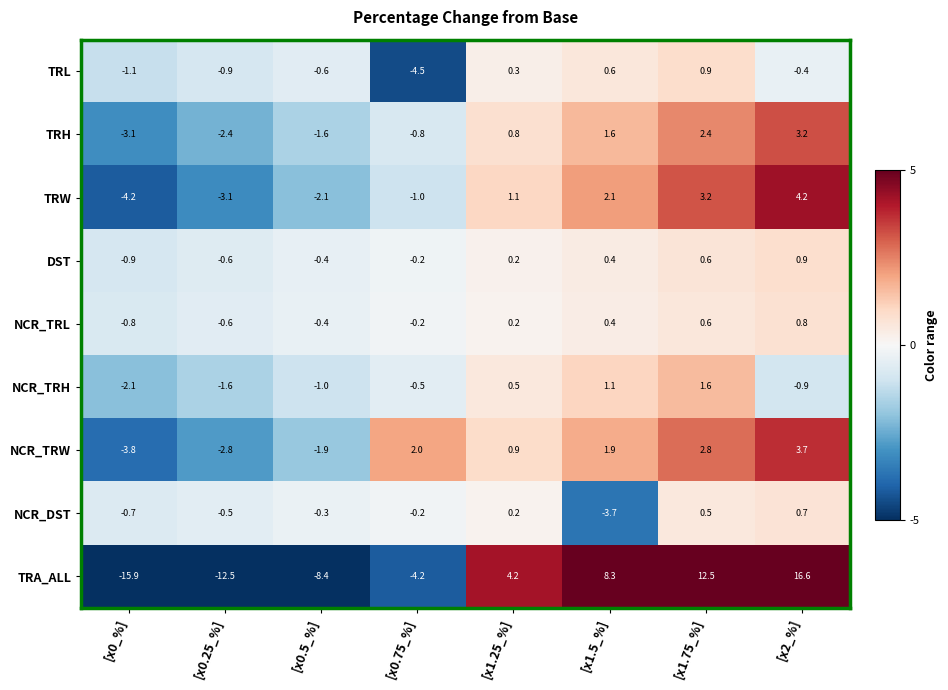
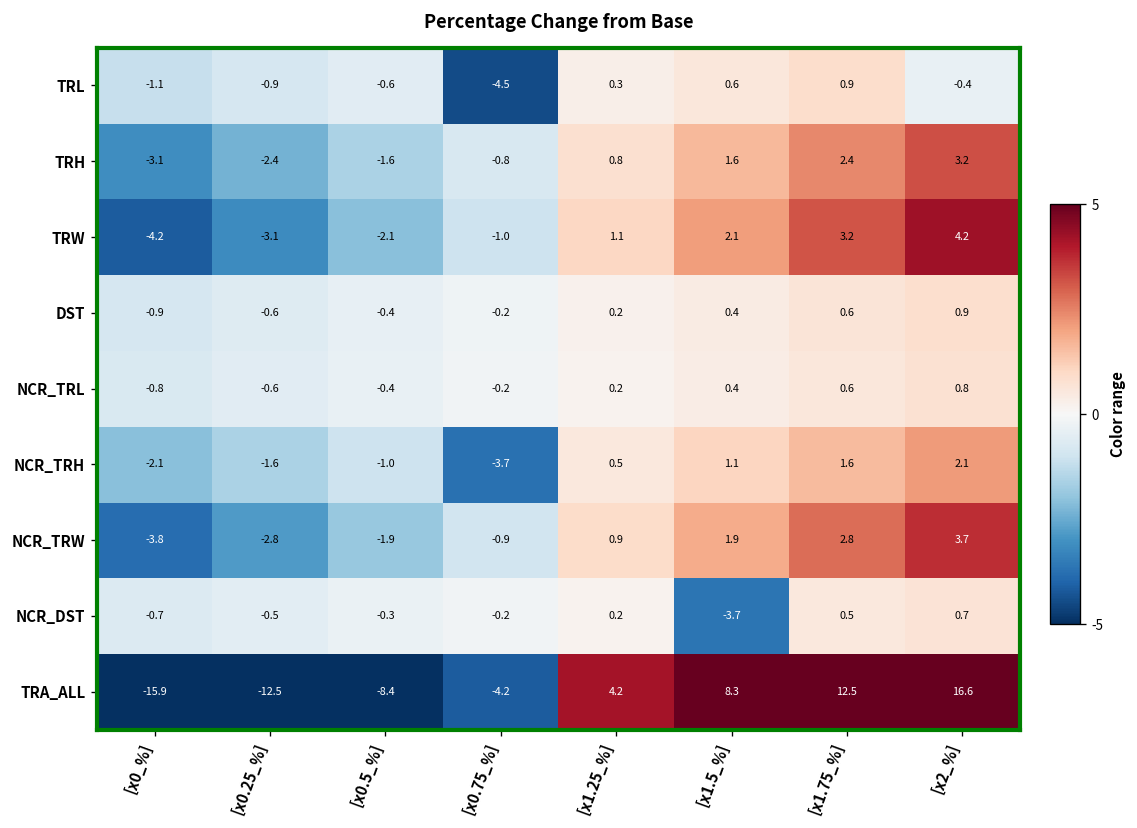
NCR_TRH, [x0.75_%]: -0.5 -> -3.7
NCR_TRH, [x2_%]: -0.9 -> 2.1
NCR_TRW, [x0.75_%]: 2.0 -> -0.9
